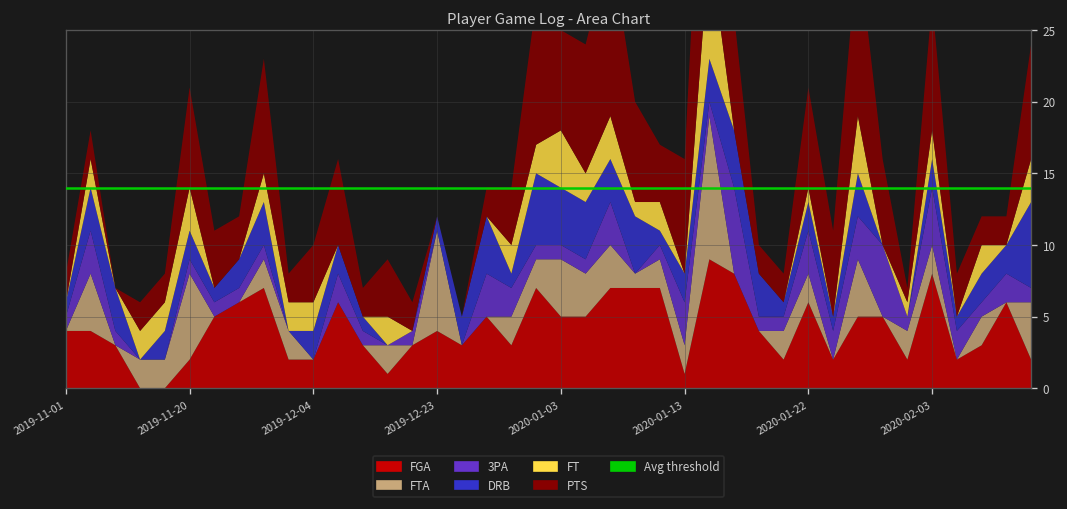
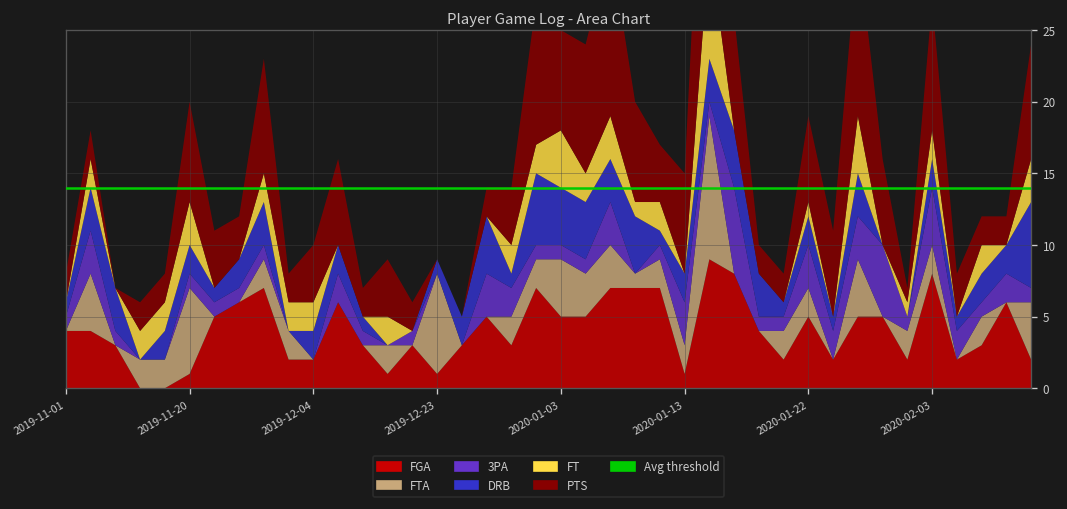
FGA, 2019-11-20: 2 -> 1
FGA, 2019-12-23: 4 -> 1
PTS, 2020-01-13: 8 -> 7
FGA, 2020-01-22: 6 -> 5
PTS, 2020-01-22: 7 -> 6
